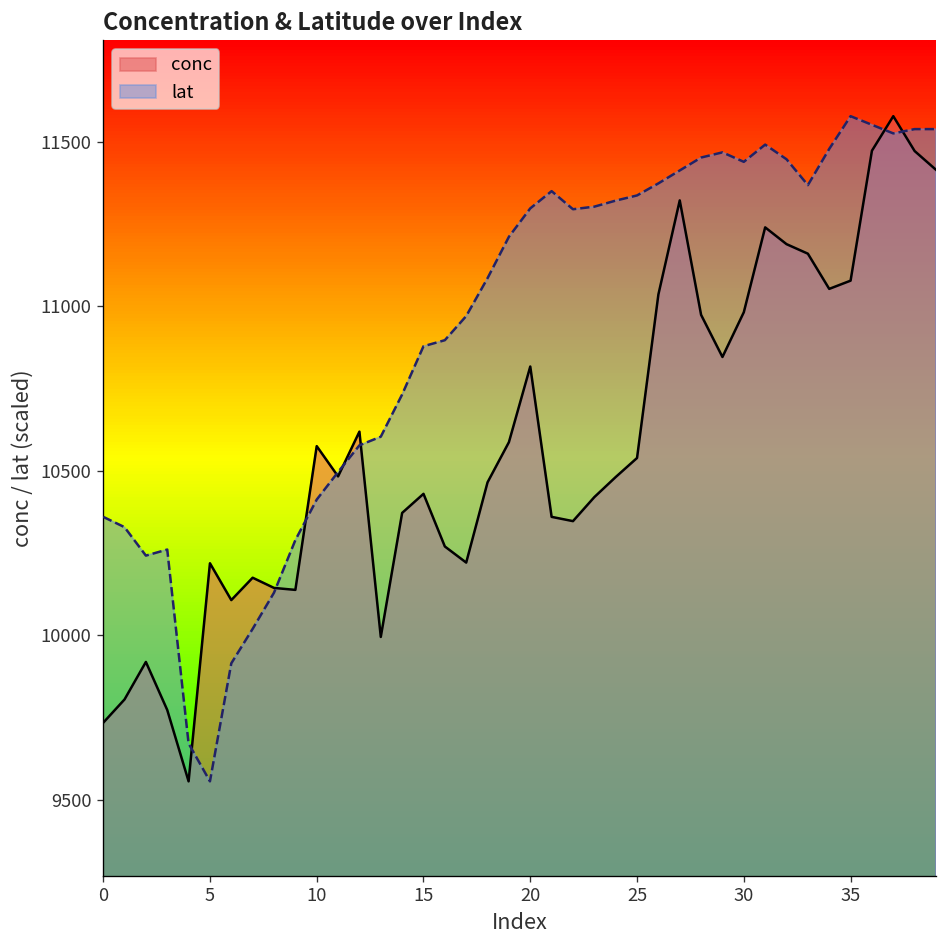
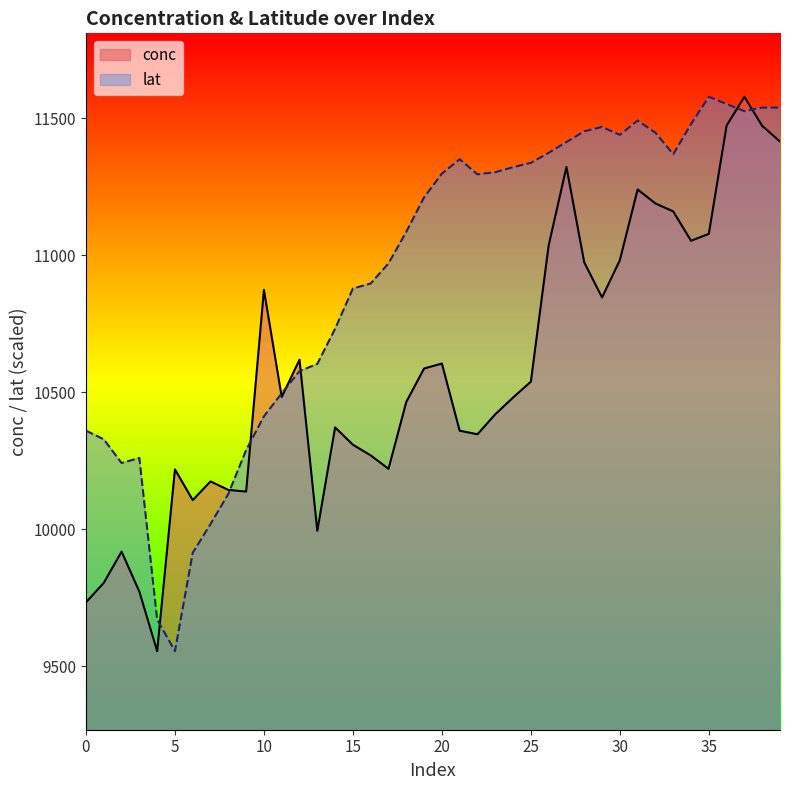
conc, 10: 10580 -> 10870
conc, 15: 10430 -> 10310
conc, 20: 10820 -> 10610
